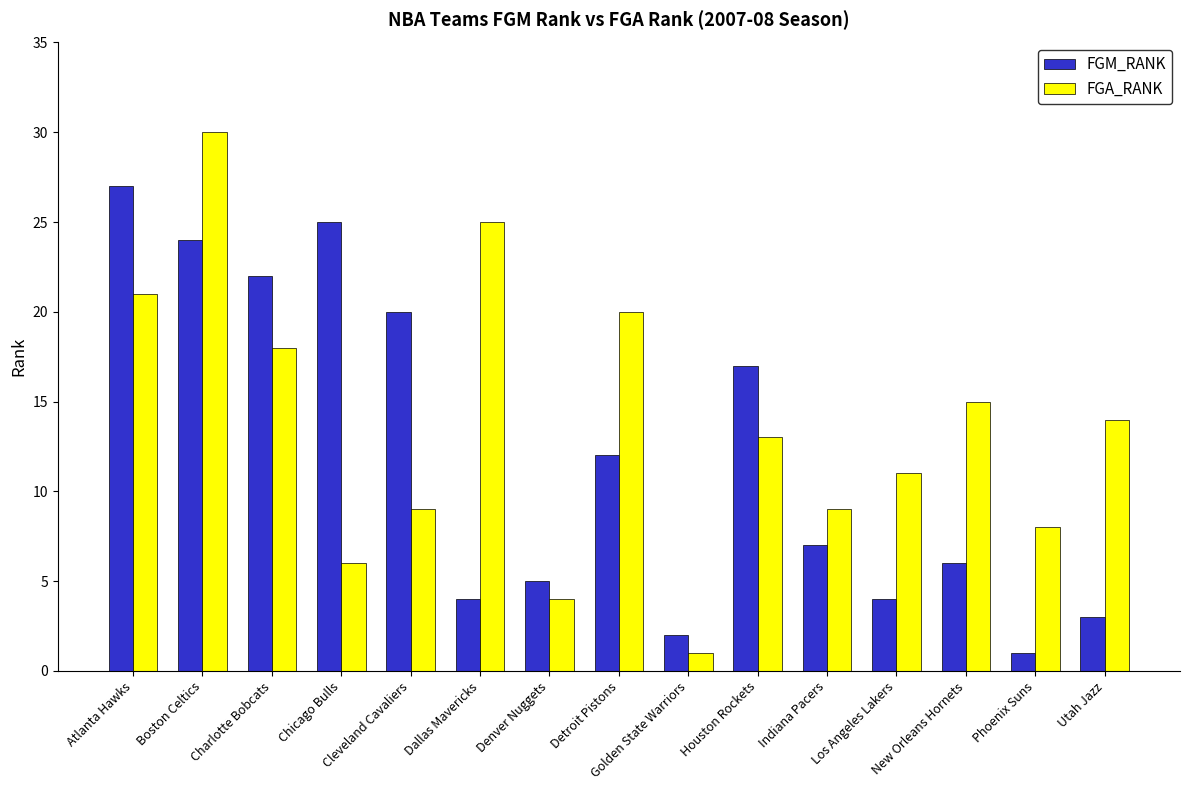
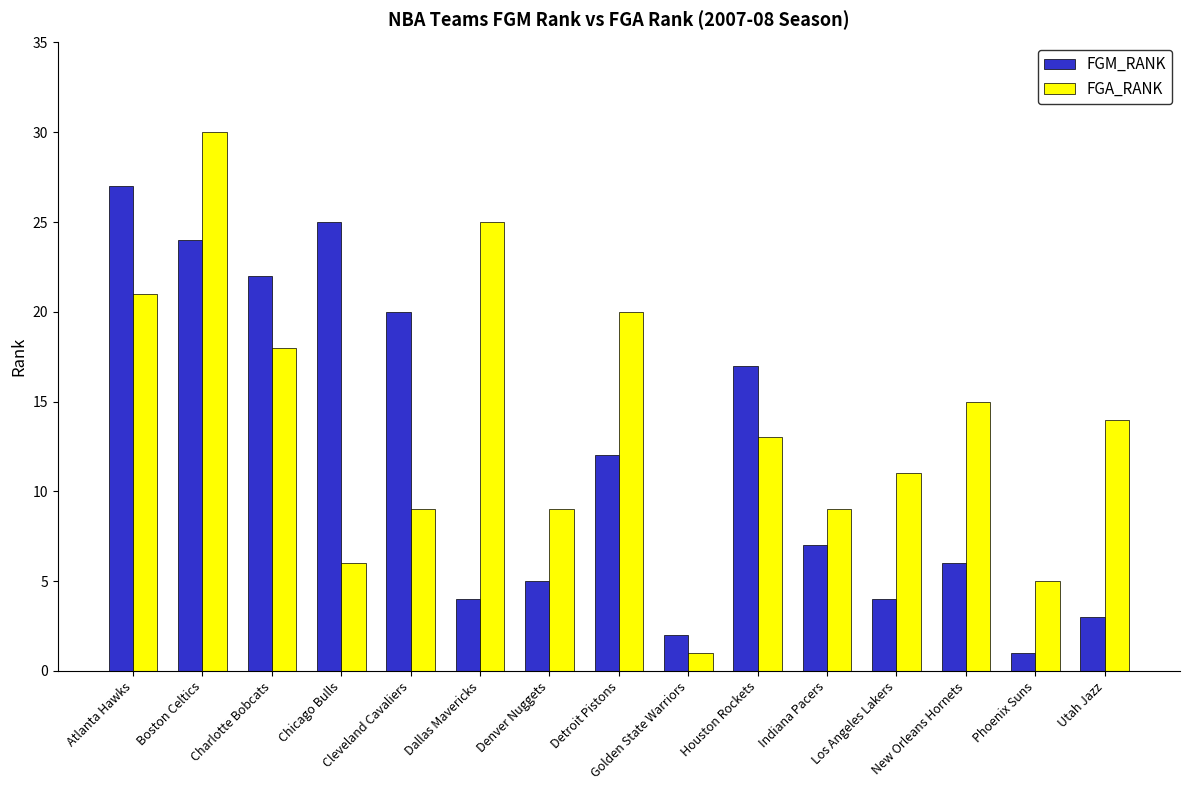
FGA_RANK, Denver Nuggets: 4 -> 9
FGA_RANK, Phoenix Suns: 8 -> 5
